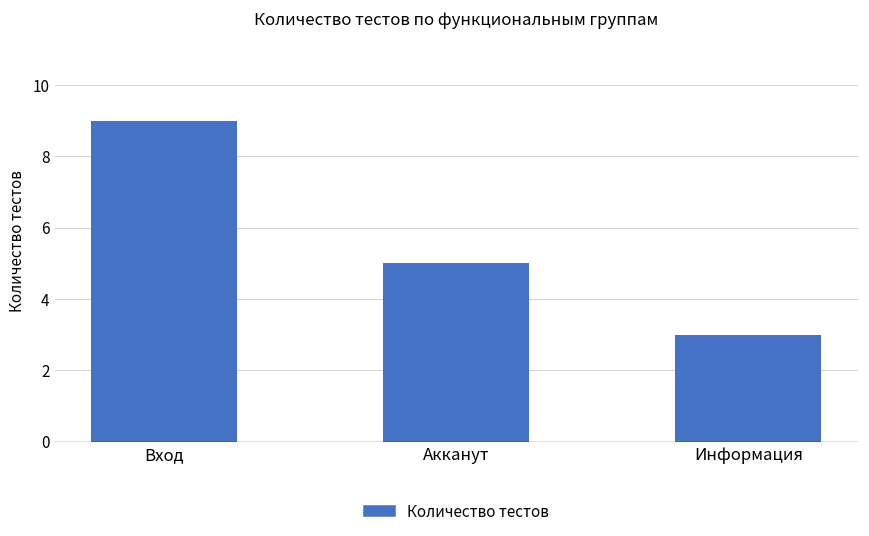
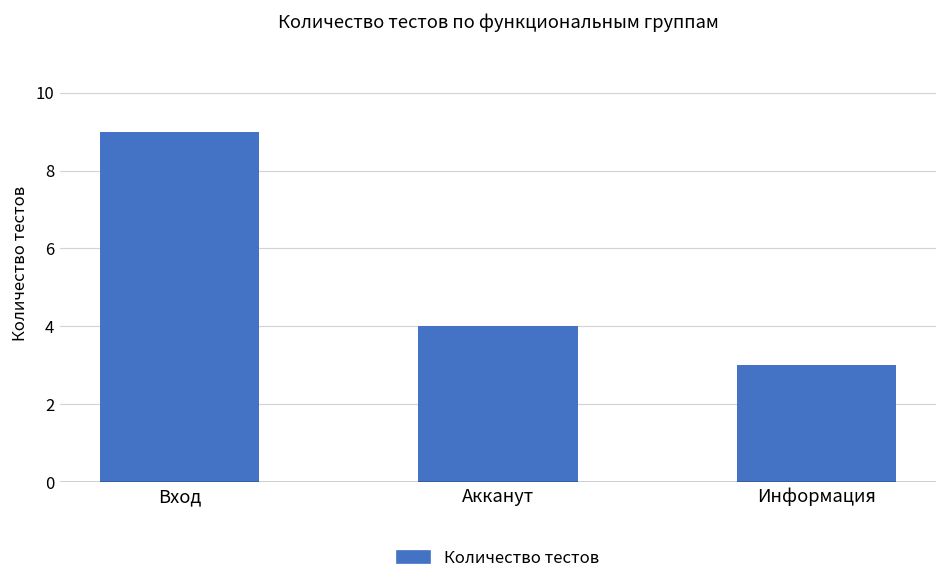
Акканут: 5 -> 4
